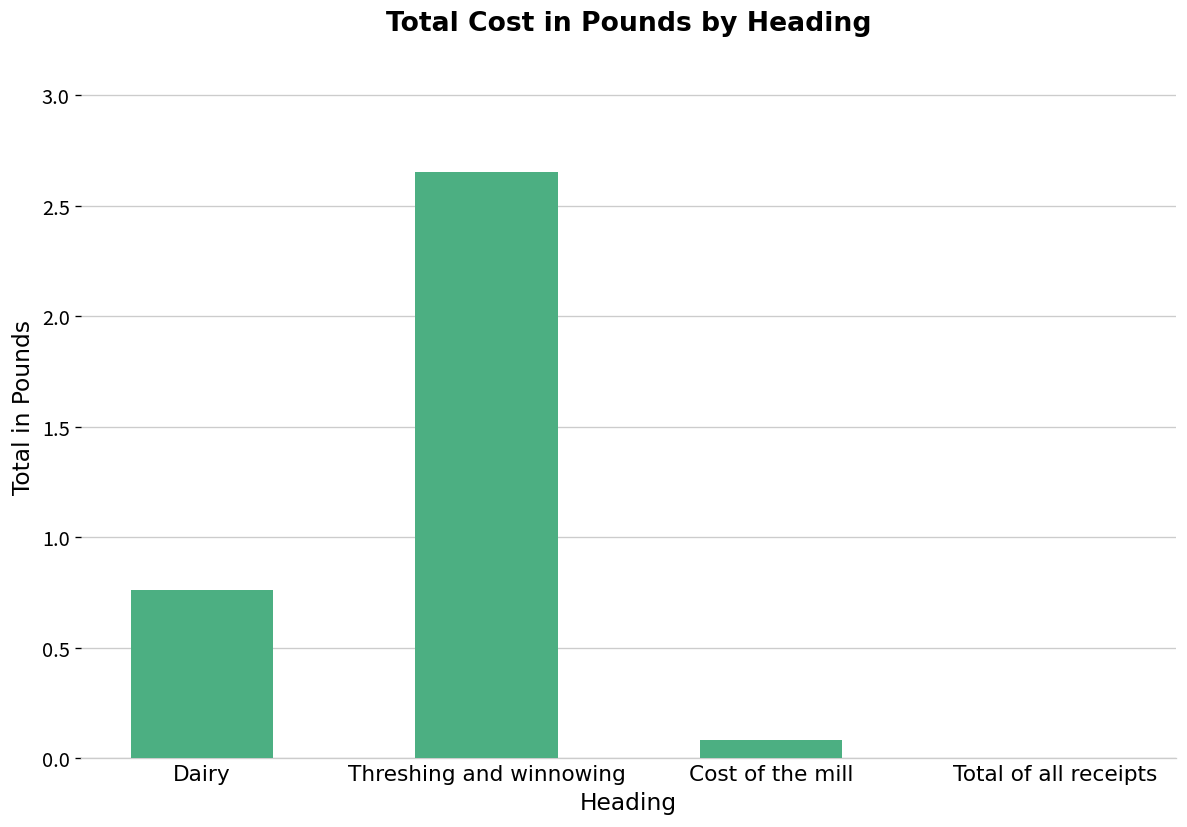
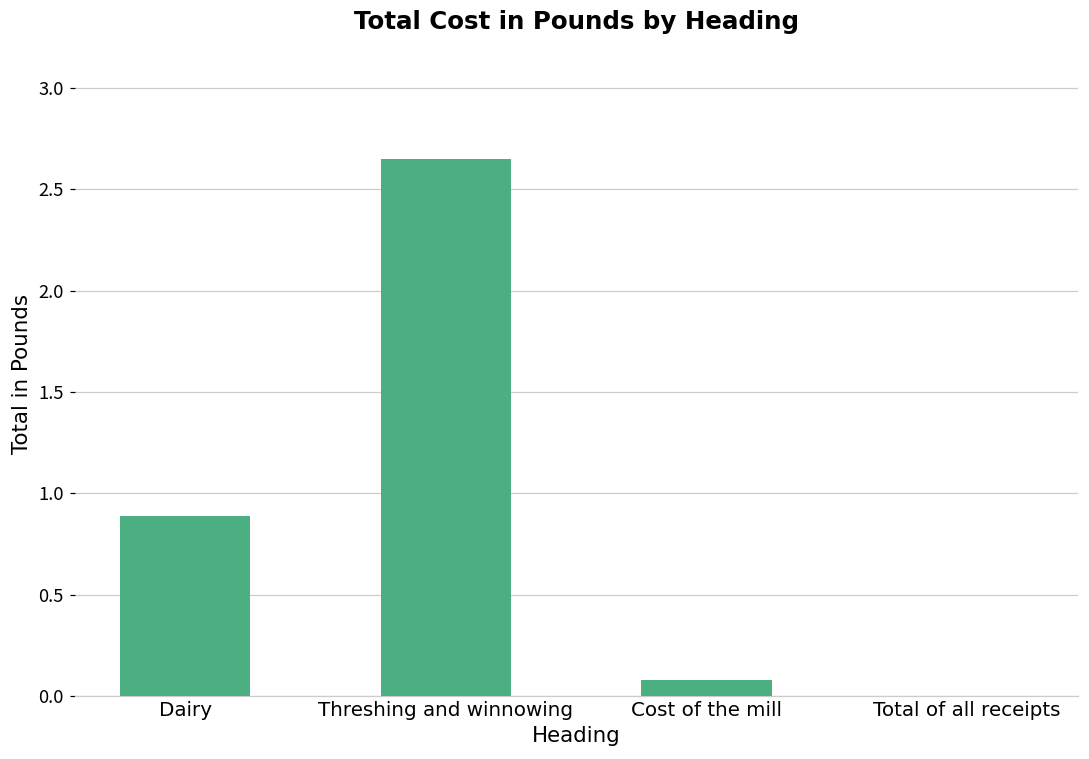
Dairy: 0.76 -> 0.89
